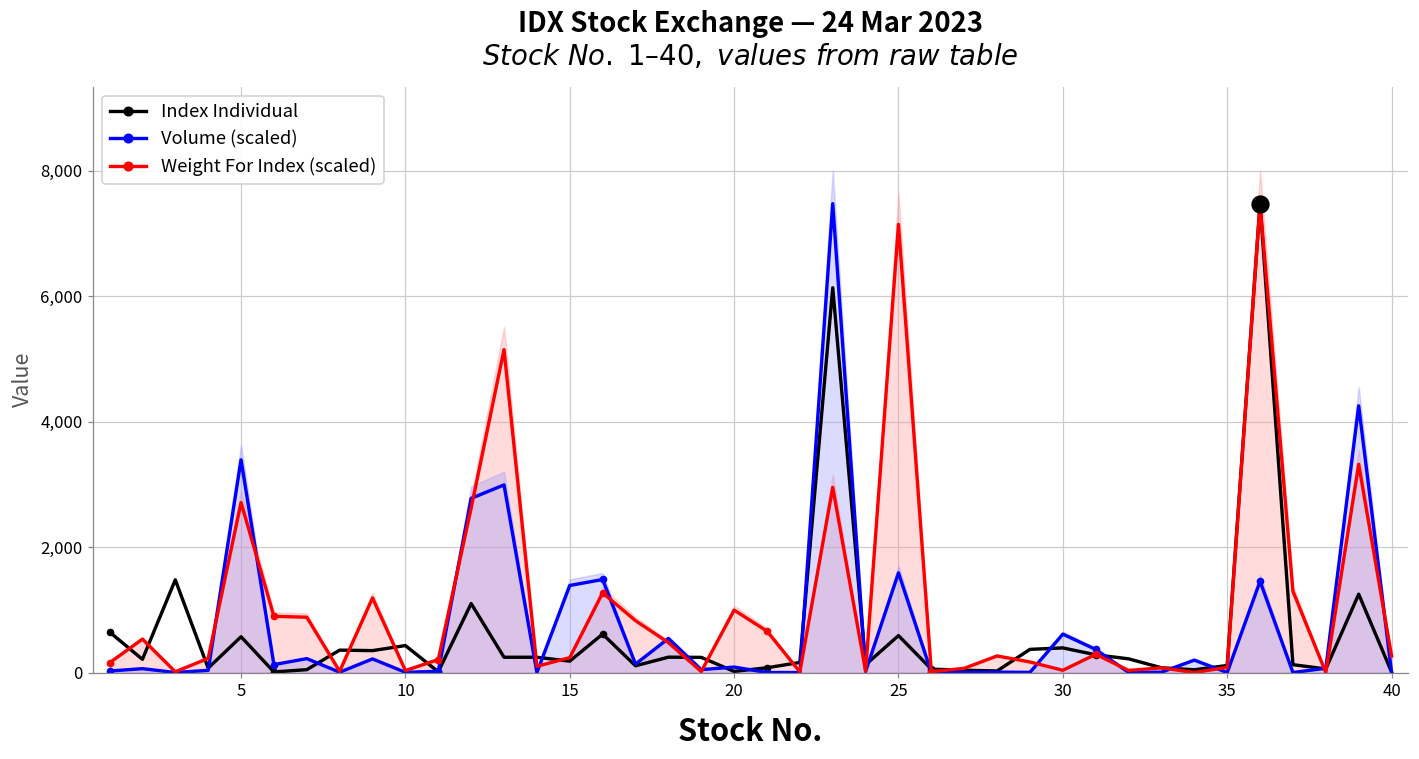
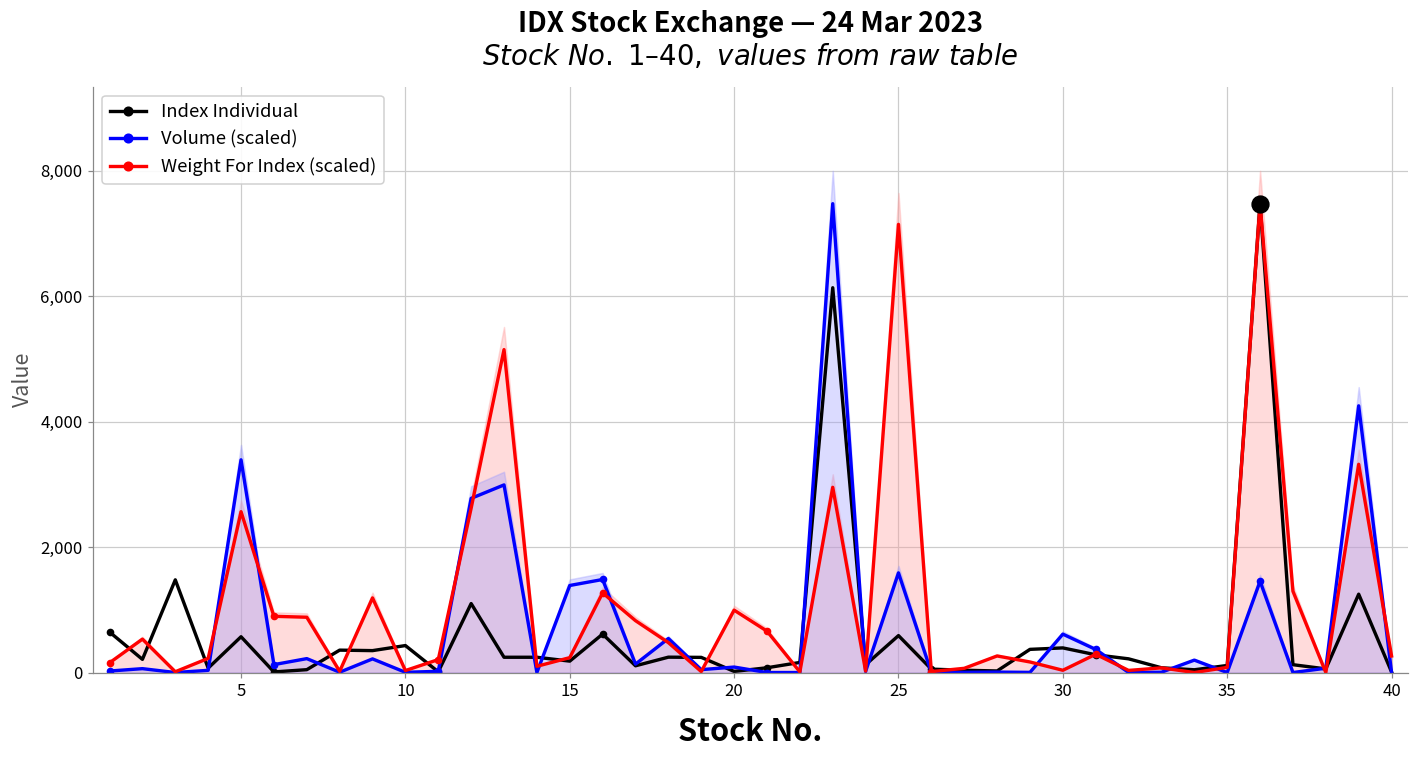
Weight For Index (scaled), 5: 2,700 -> 2,600
